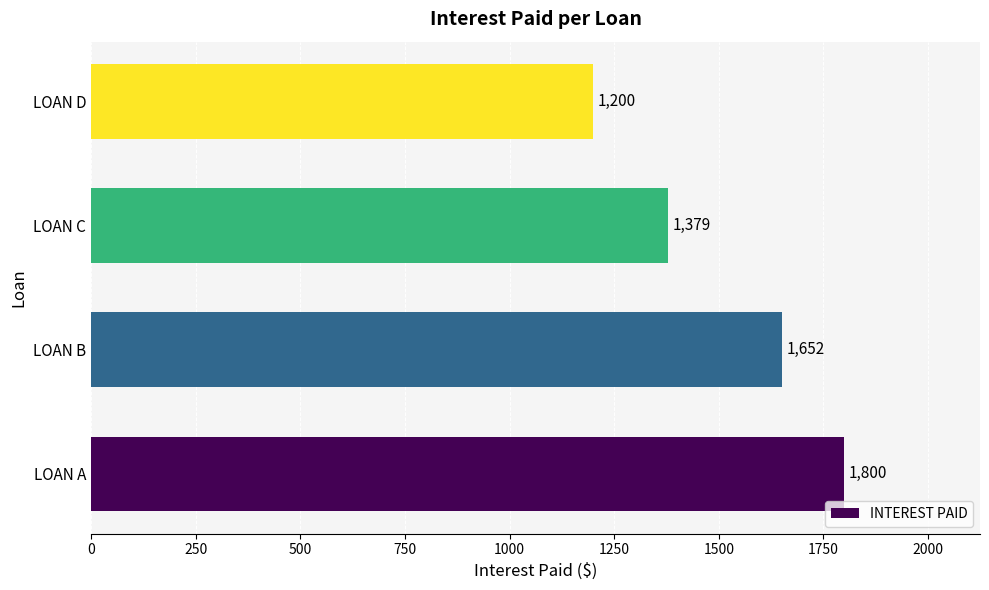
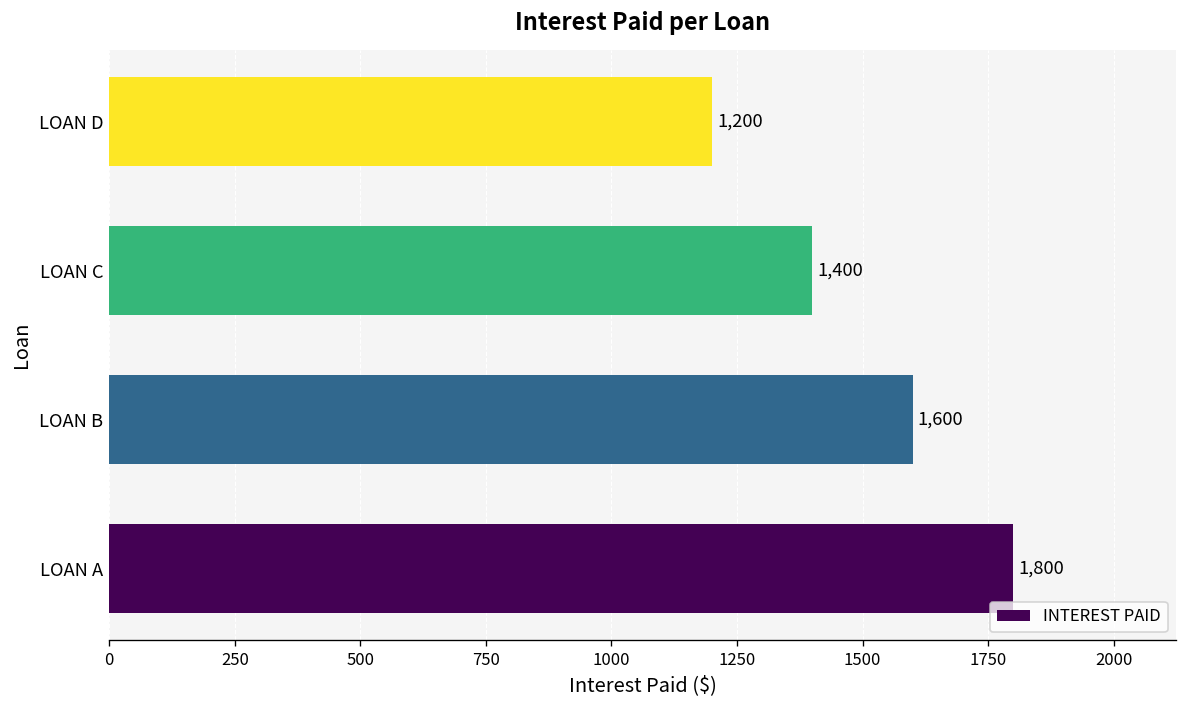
LOAN C: 1,379 -> 1,400
LOAN B: 1,652 -> 1,600
